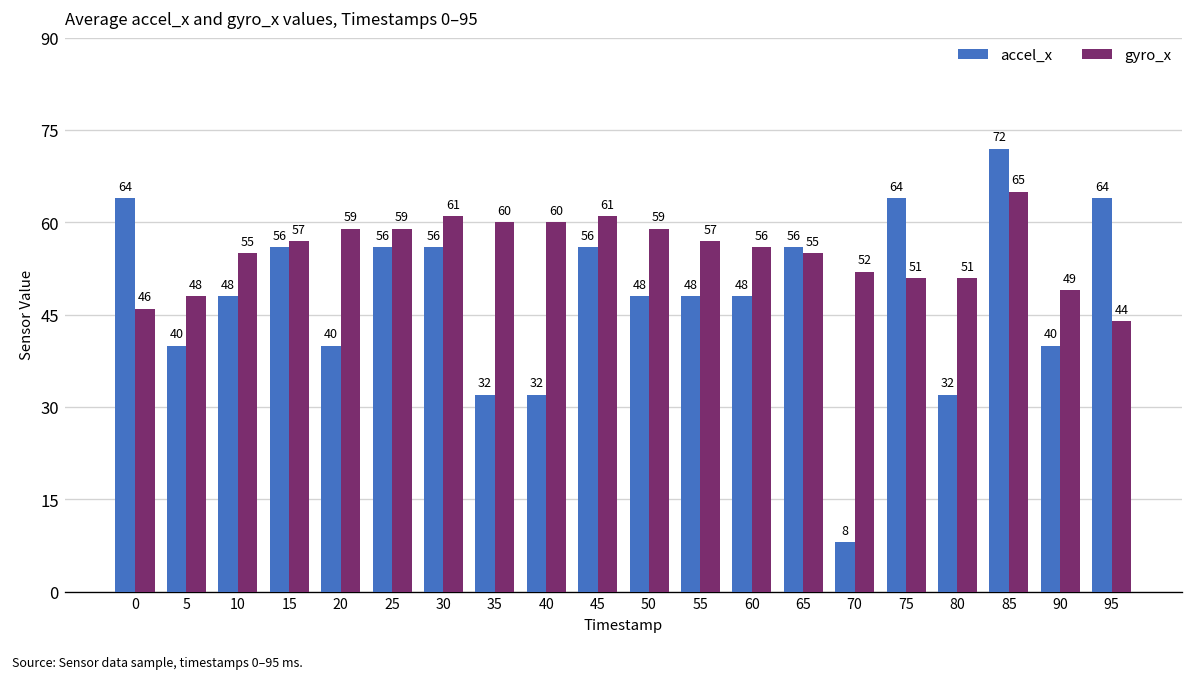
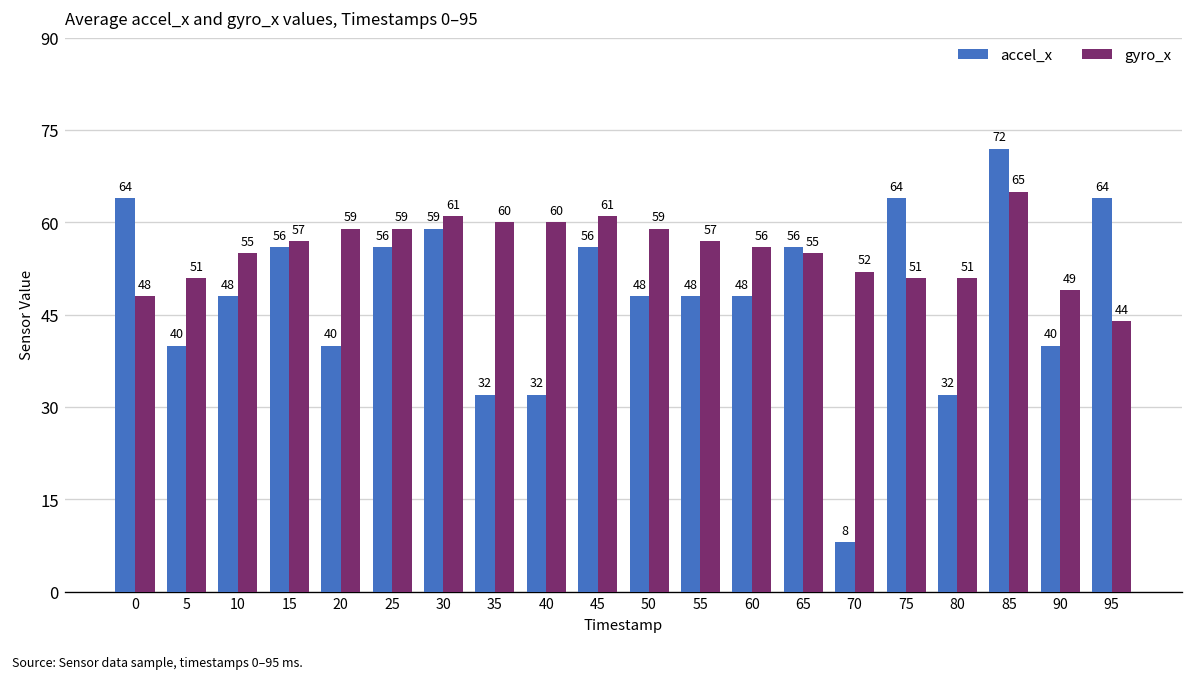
gyro_x, 0: 46 -> 48
gyro_x, 5: 48 -> 51
accel_x, 30: 56 -> 59
